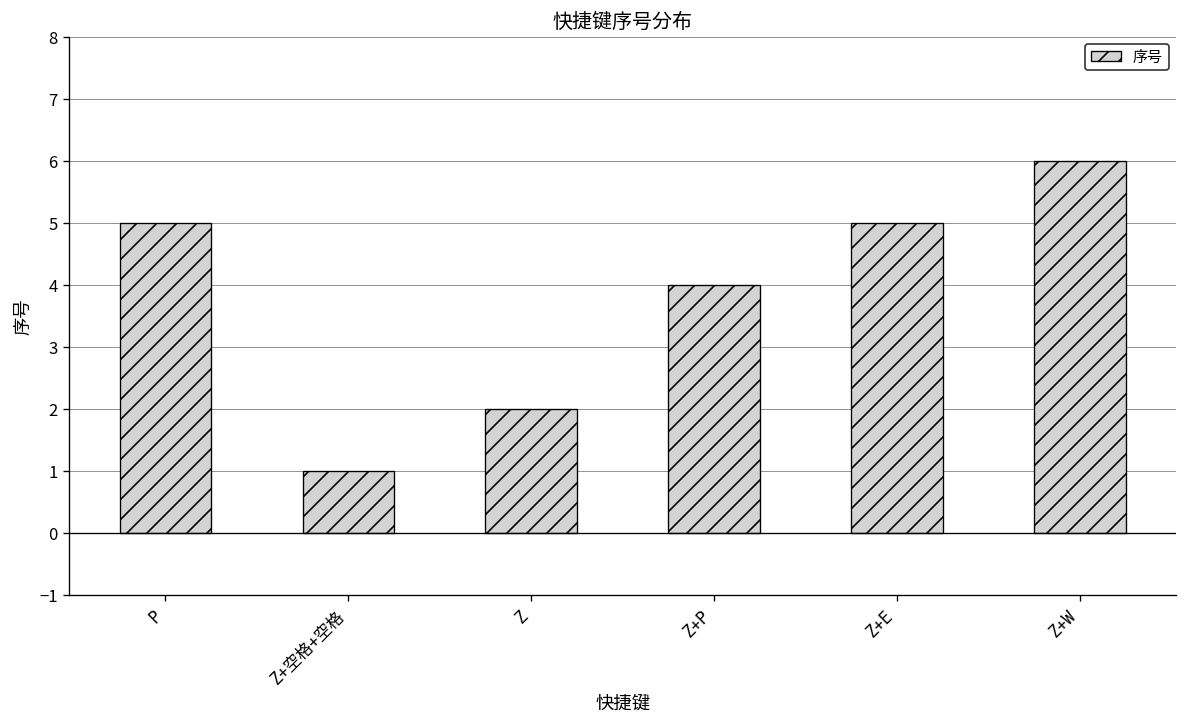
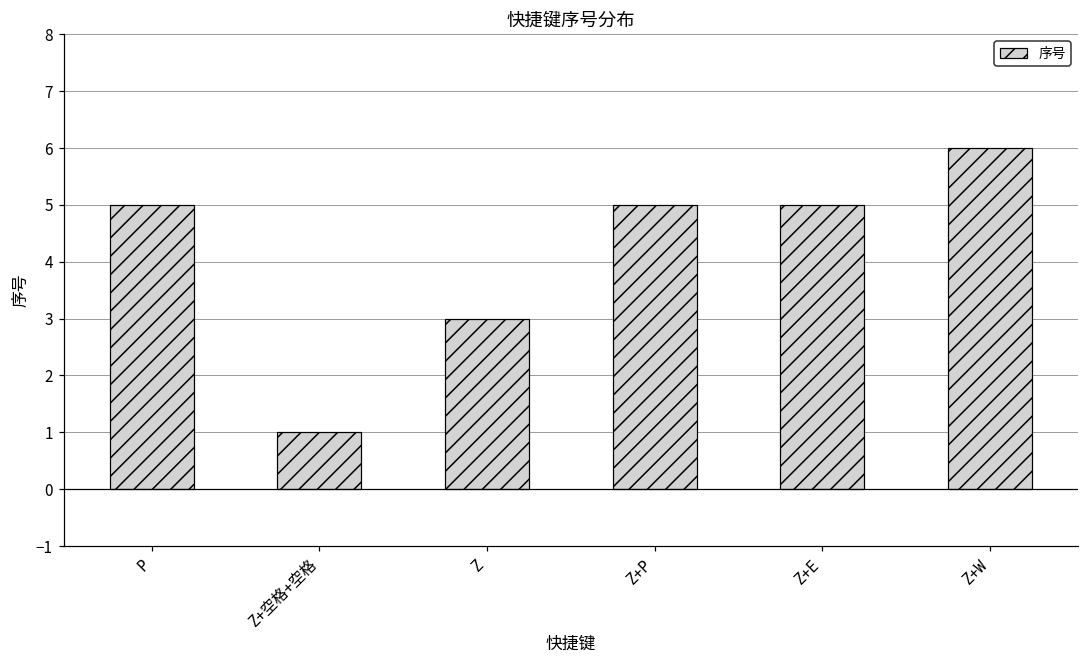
Z: 2 -> 3
Z+P: 4 -> 5
